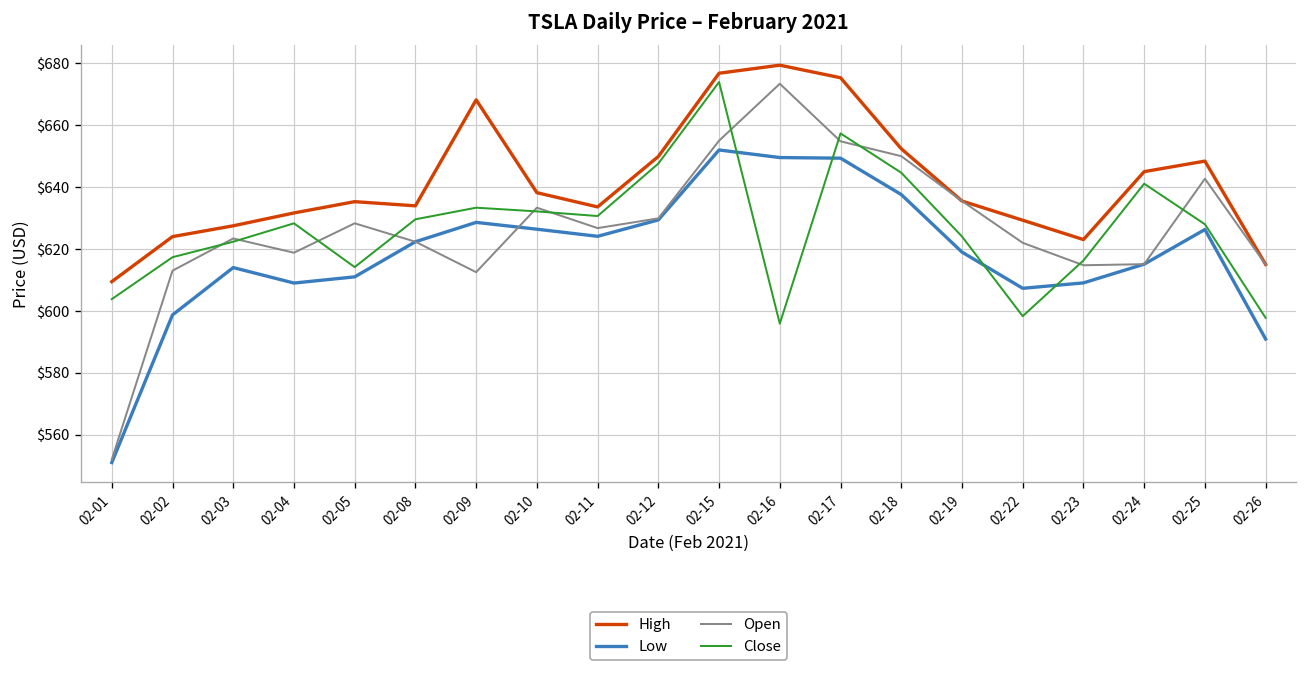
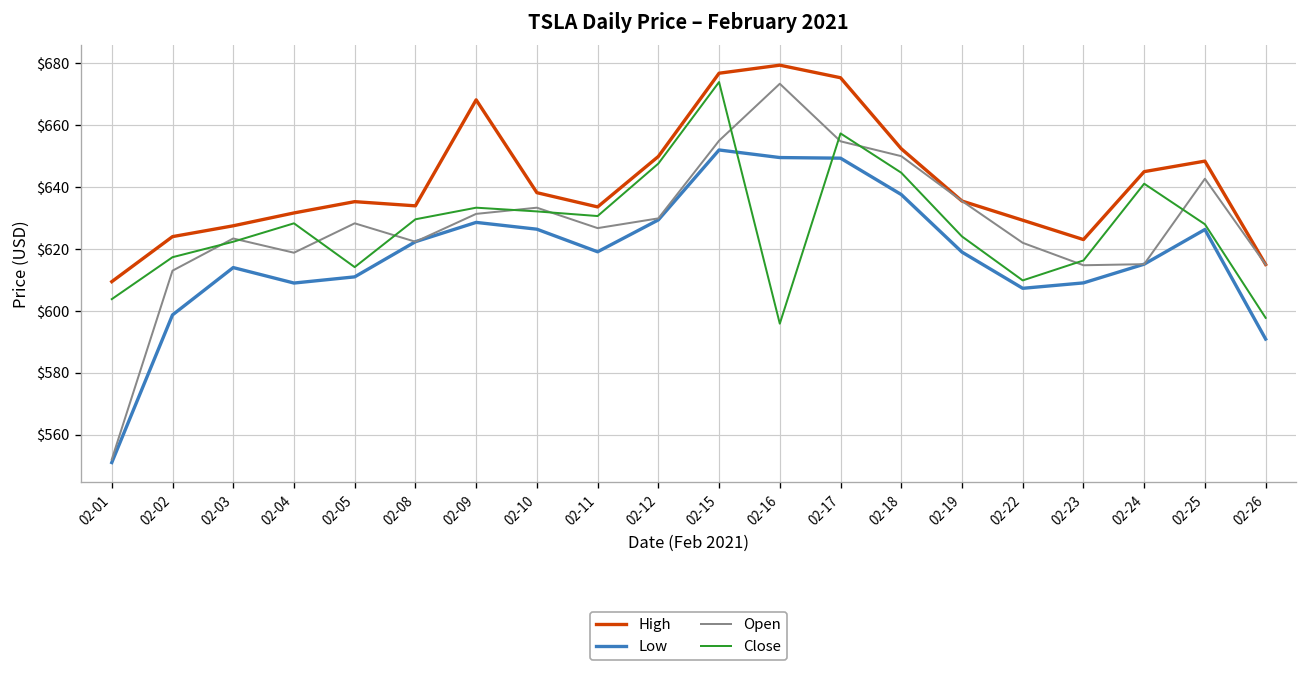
Open, 02-09: $613 -> $631
Low, 02-11: $624 -> $619
Close, 02-22: $598 -> $610
